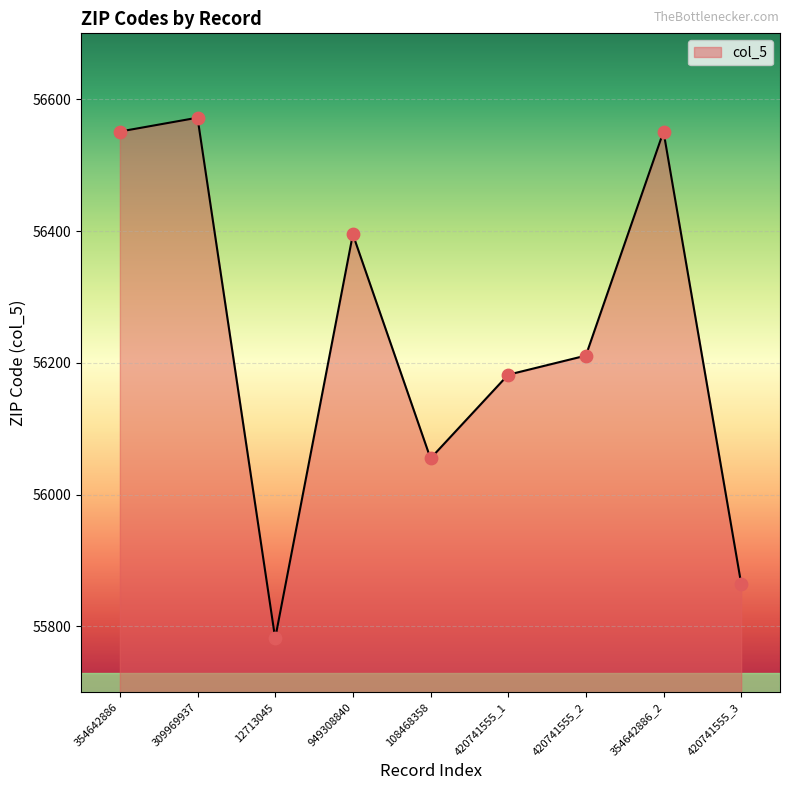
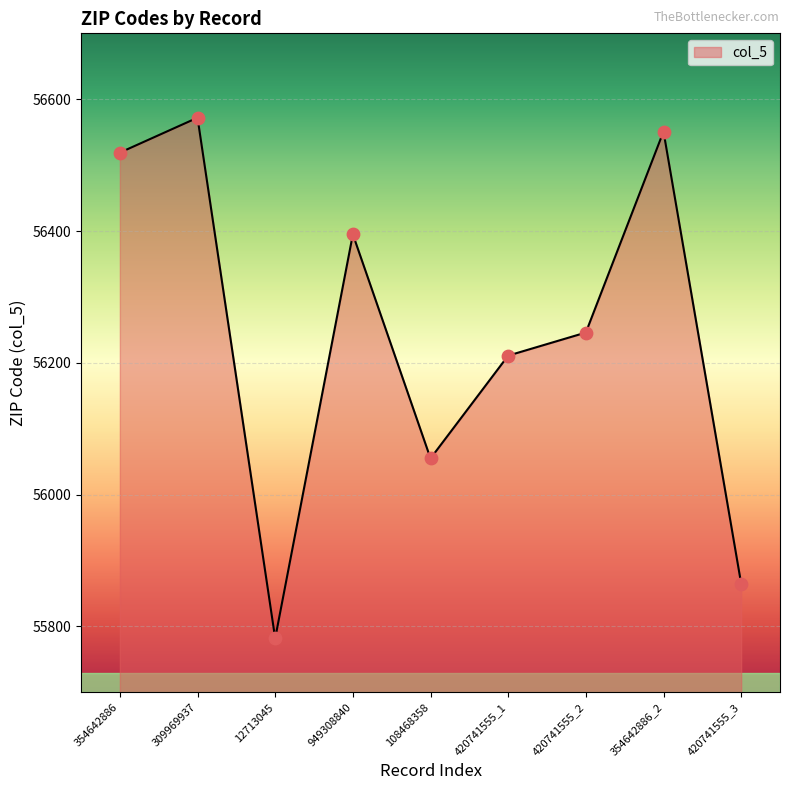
354642886: 56550 -> 56520
420741555_1: 56180 -> 56210
420741555_2: 56210 -> 56250
